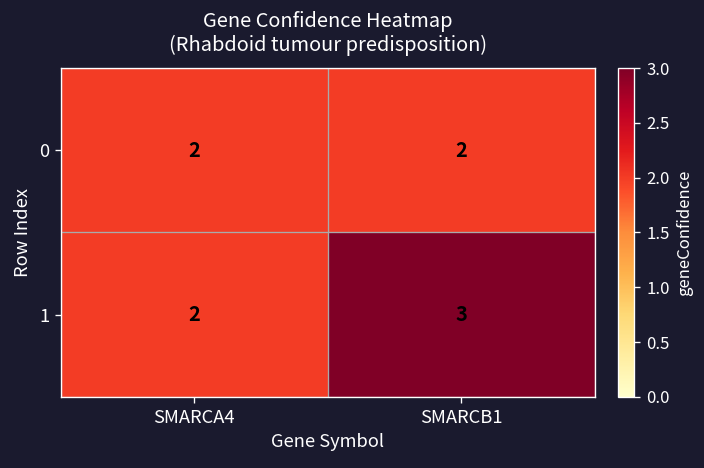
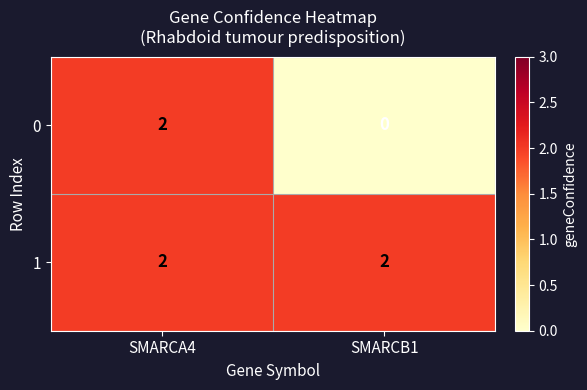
0, SMARCB1: 2 -> 0
1, SMARCB1: 3 -> 2
